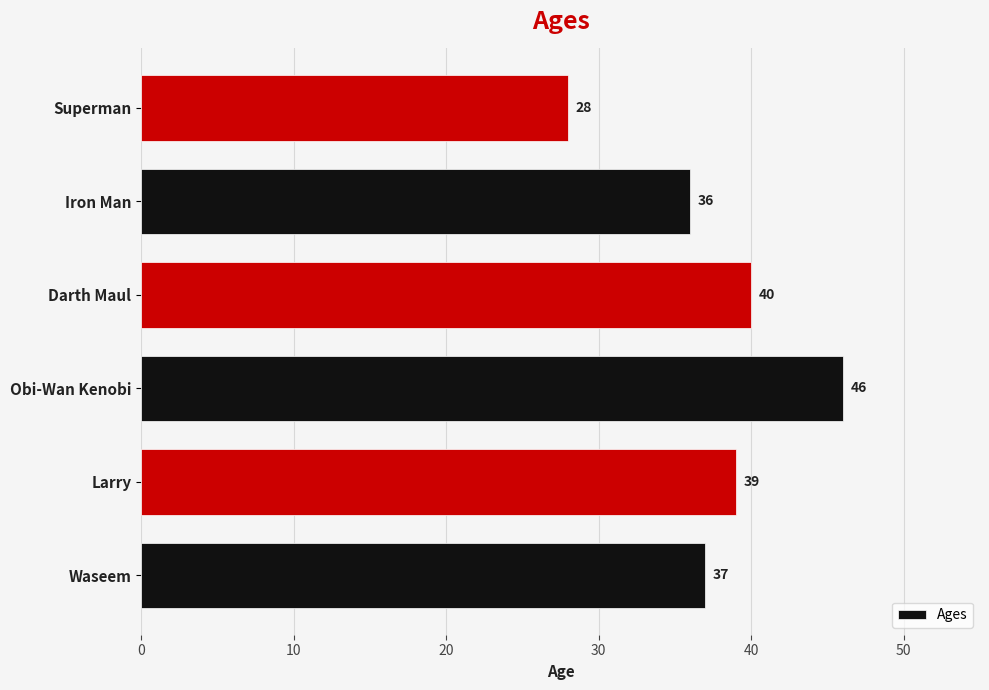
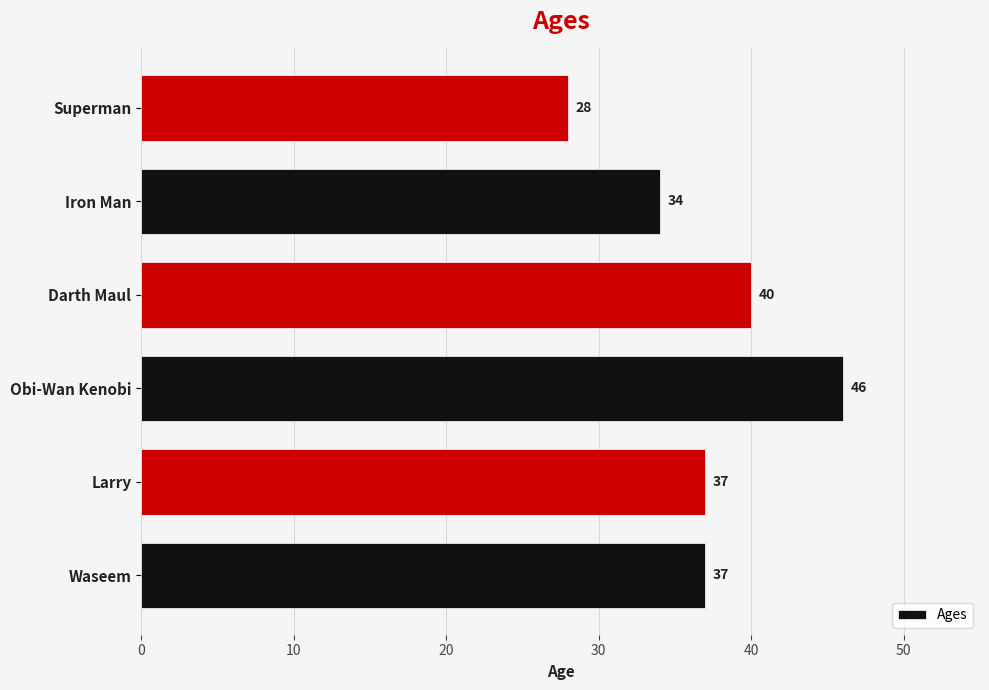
Iron Man: 36 -> 34
Larry: 39 -> 37
